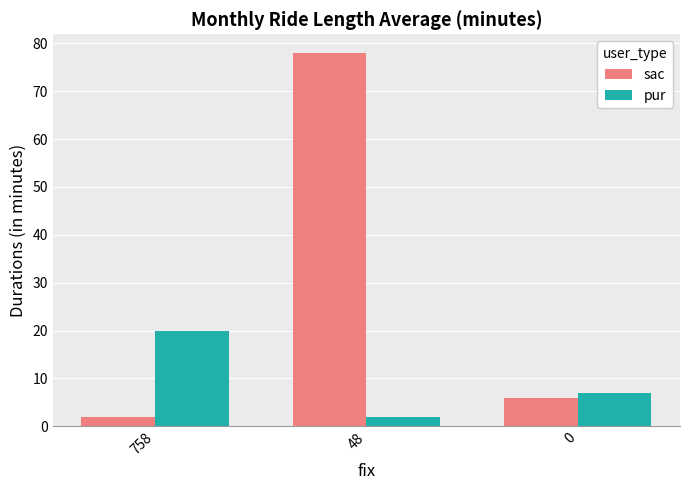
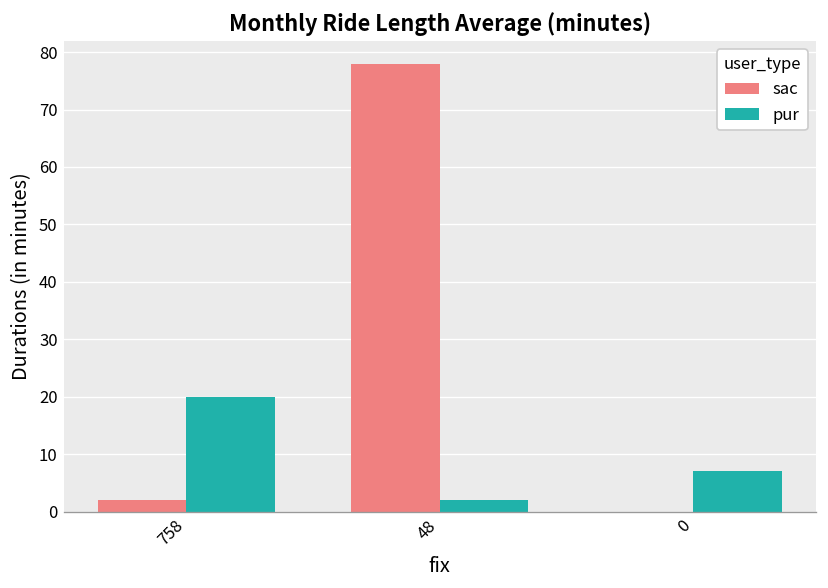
sac, 0: 6 -> 0
